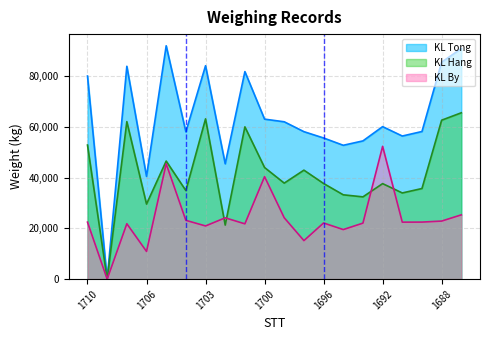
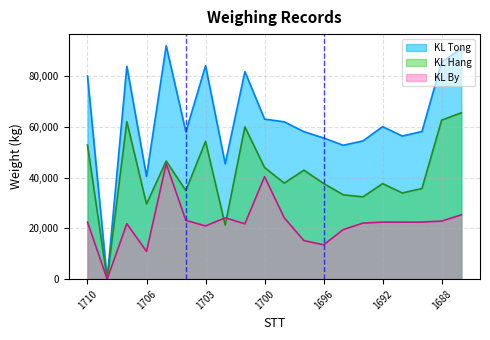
KL Hang, 1703: 63,000 -> 54,000
KL By, 1696: 22,000 -> 14,000
KL By, 1692: 52,000 -> 22,000
